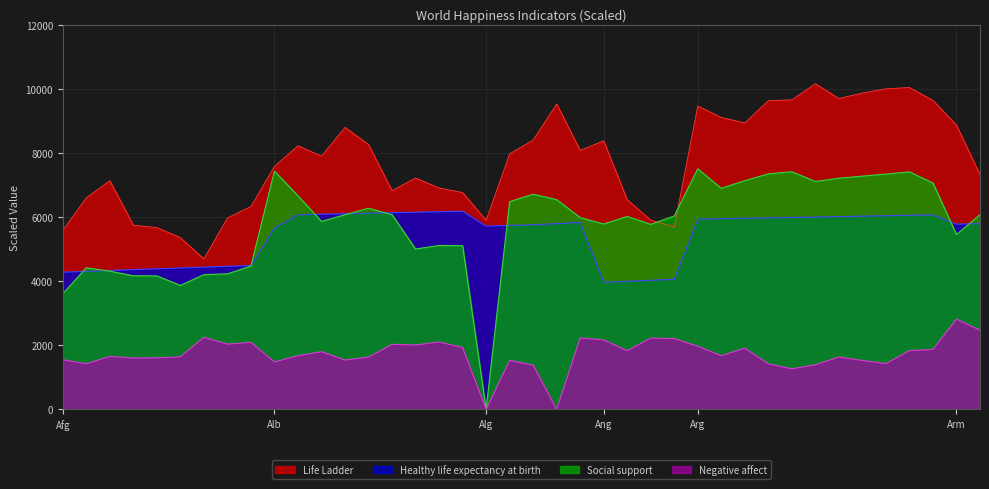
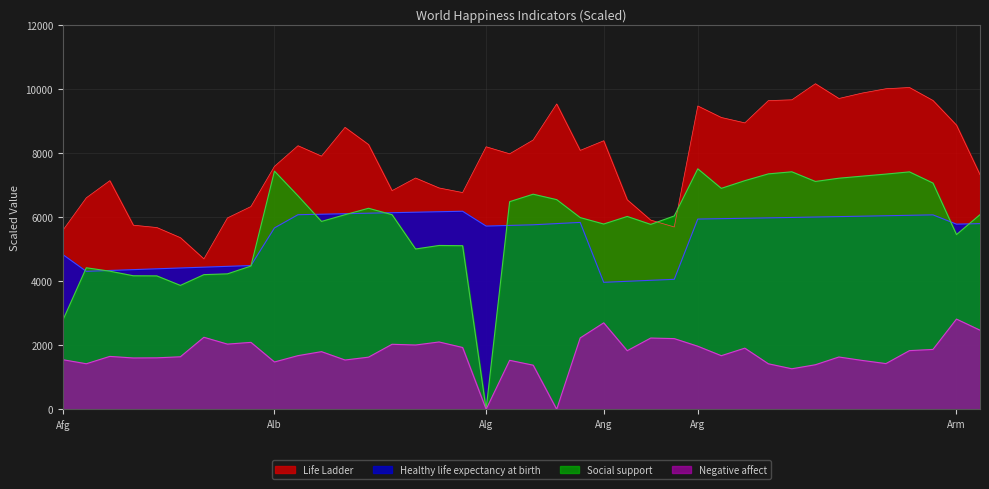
Healthy life expectancy at birth, Afg: 4300 -> 4800
Social support, Afg: 3600 -> 2800
Life Ladder, Alg: 5900 -> 8200
Negative affect, Ang: 2200 -> 2700
